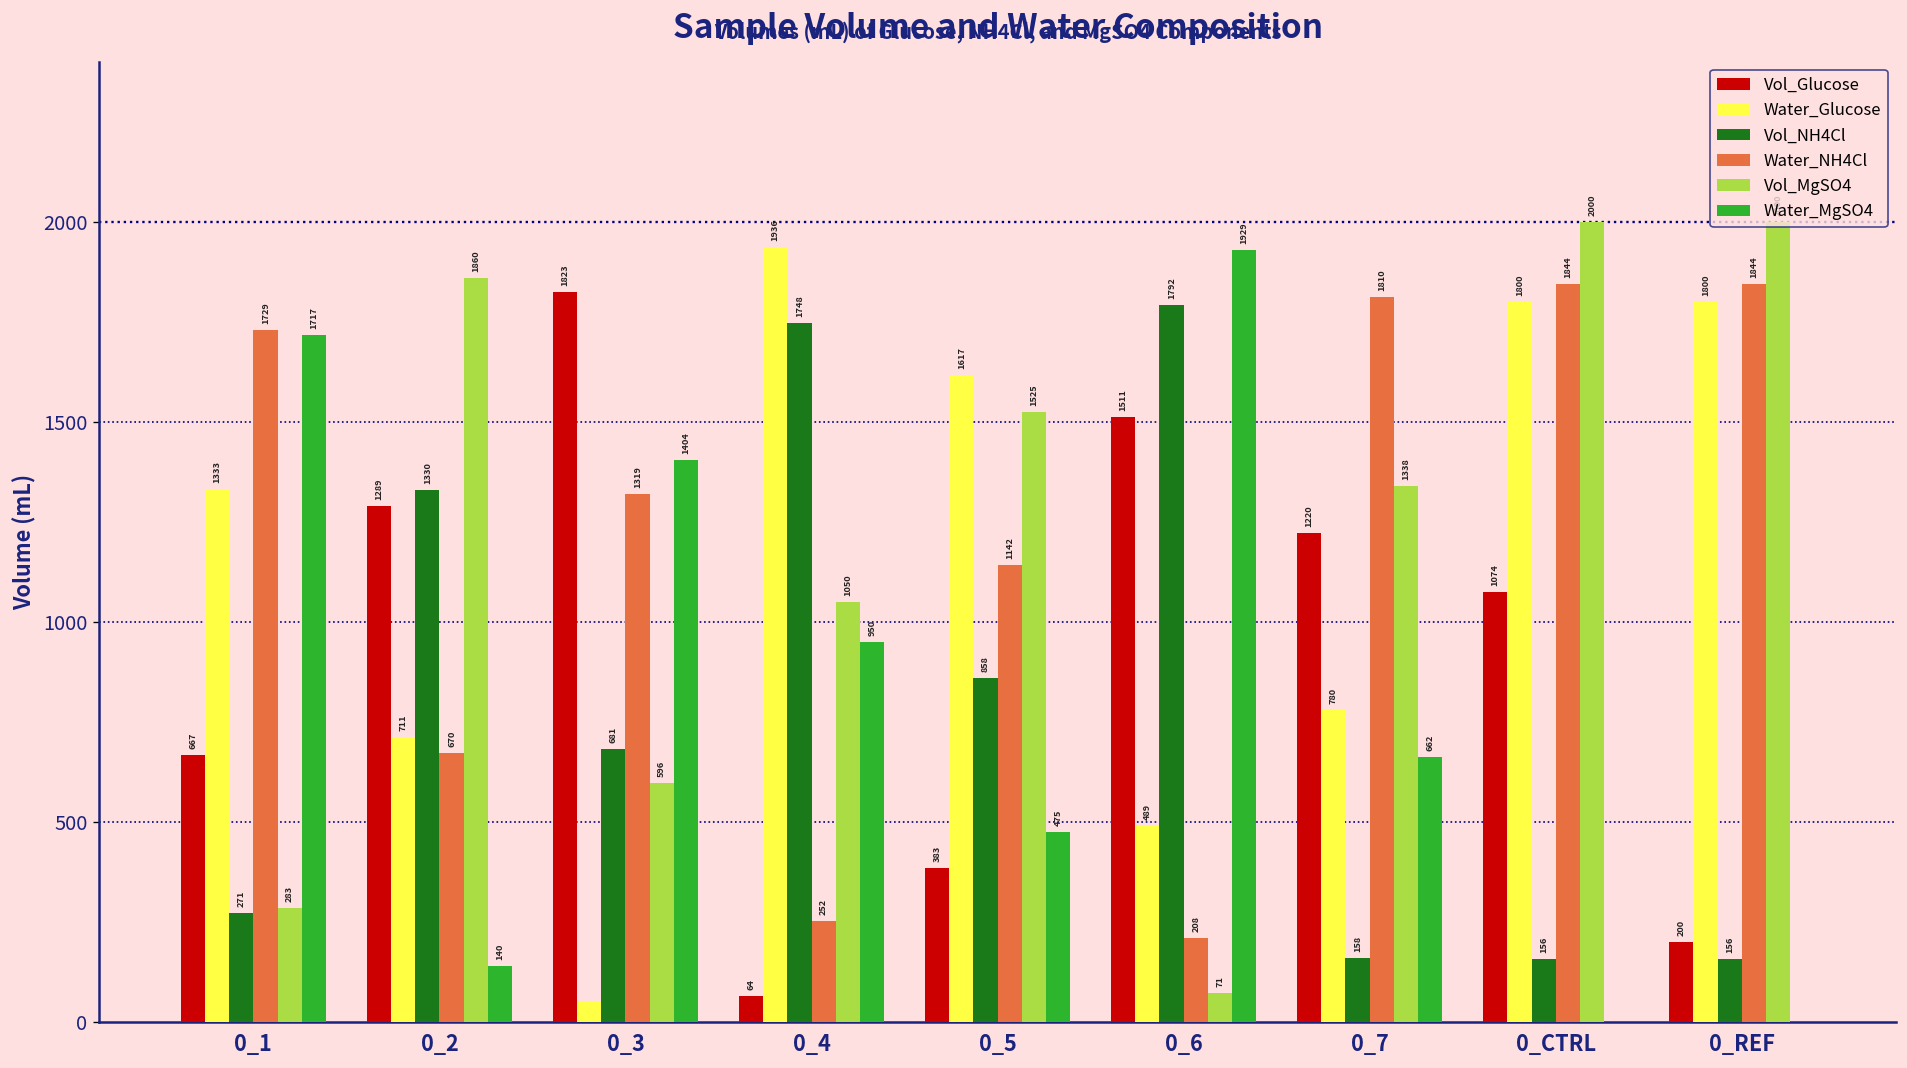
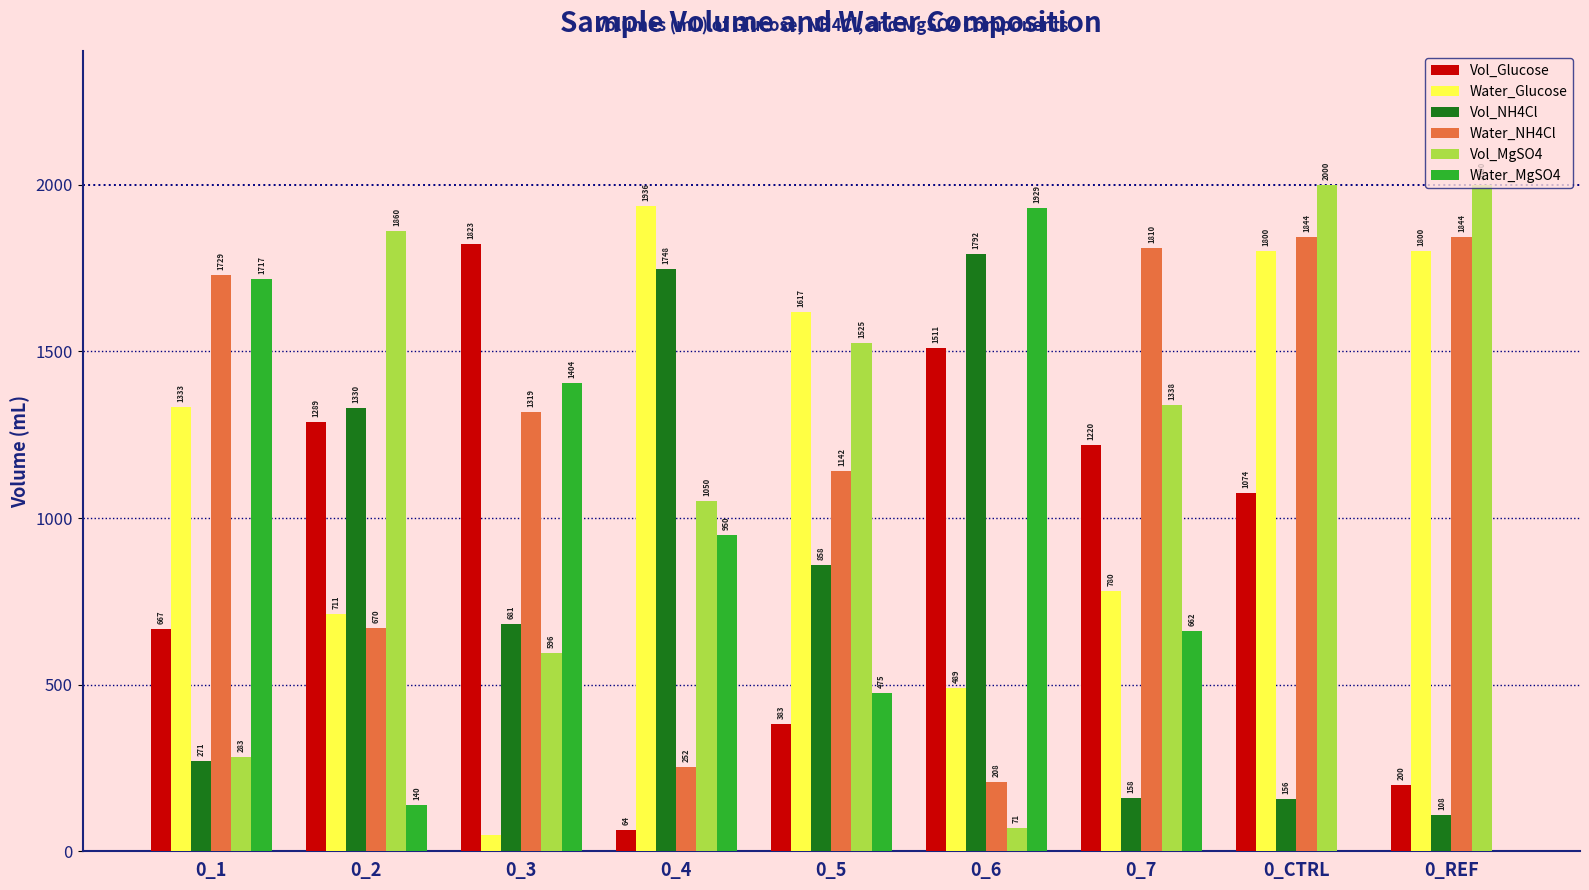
Vol_NH4Cl, 0_REF: 156 -> 108
